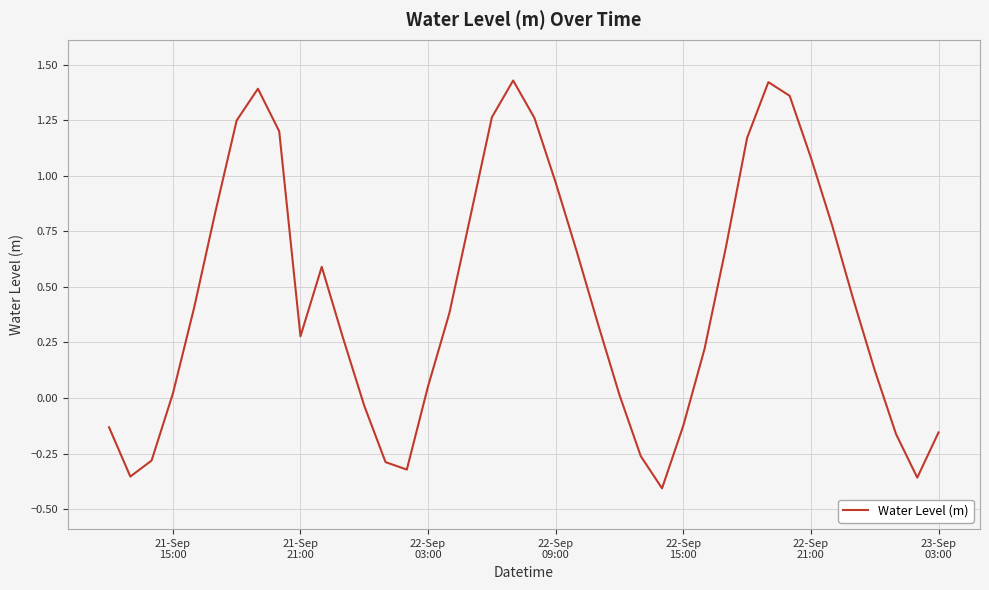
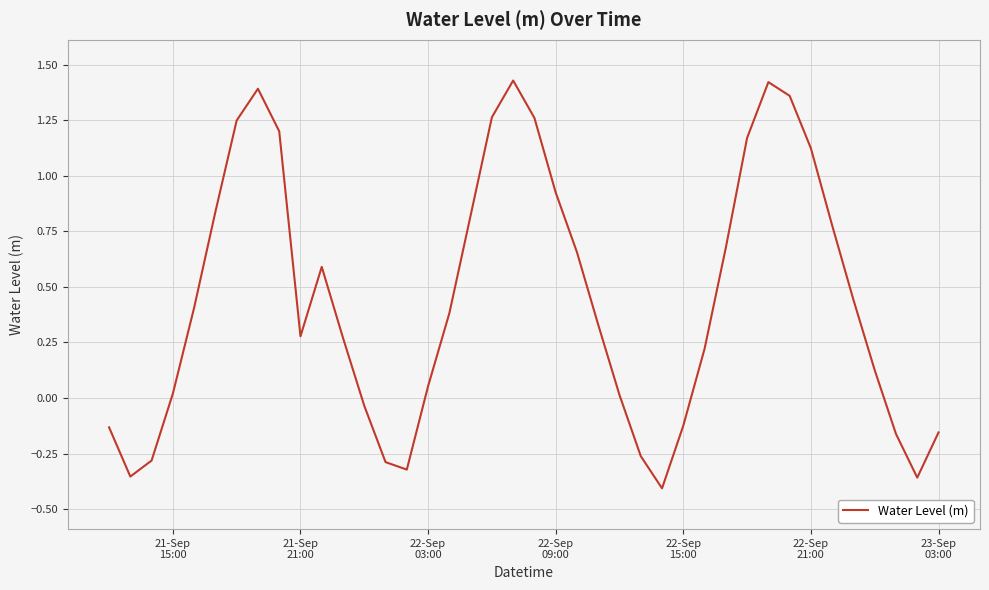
22-Sep 09:00: 0.97 -> 0.92
22-Sep 21:00: 1.08 -> 1.12
